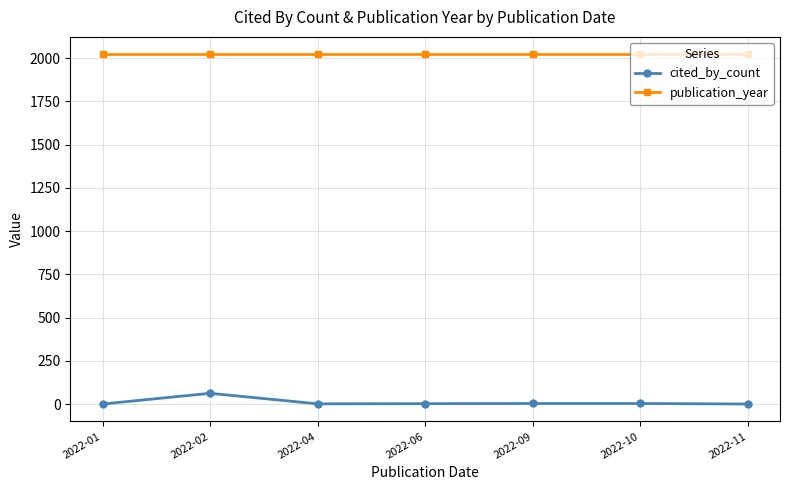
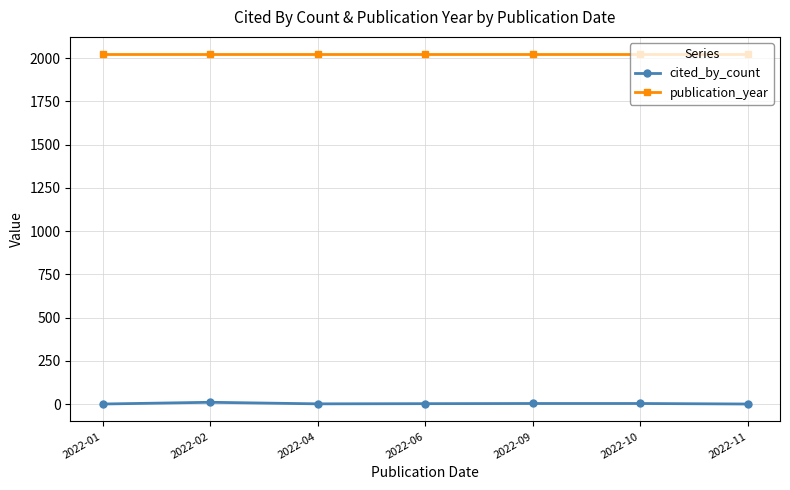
cited_by_count, 2022-02: 60 -> 10
